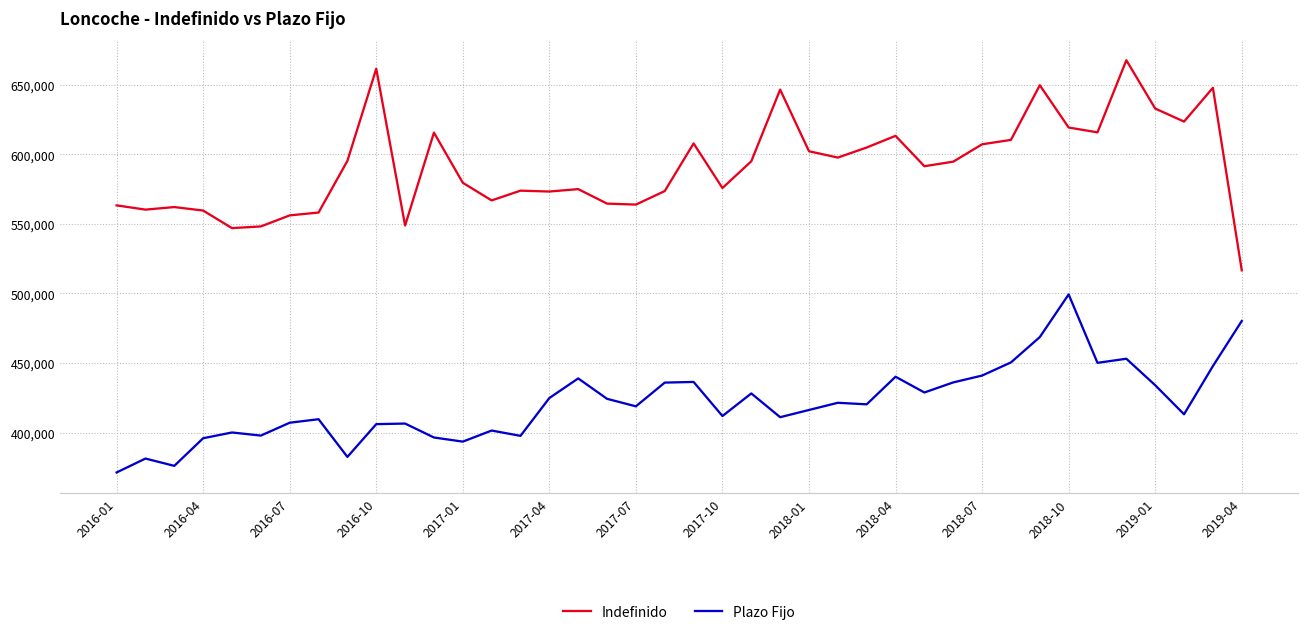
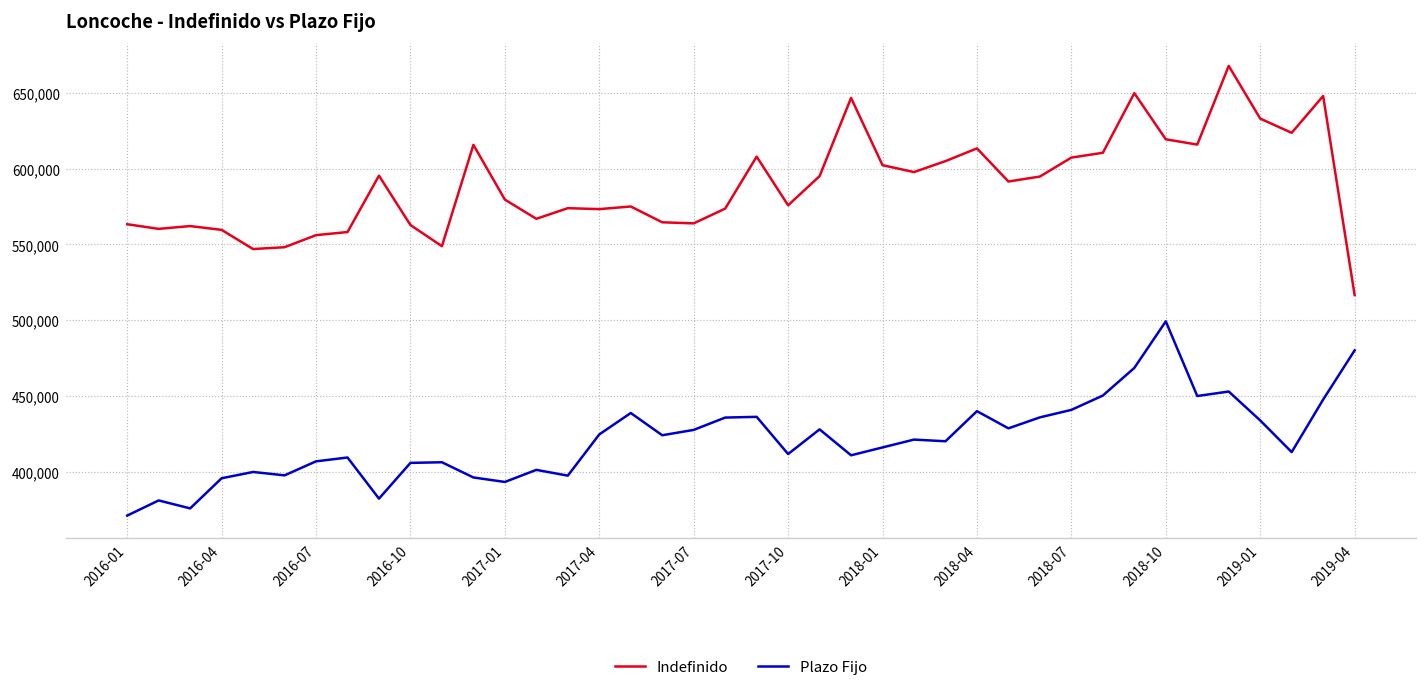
Indefinido, 2016-10: 662,000 -> 563,000
Plazo Fijo, 2017-07: 419,000 -> 428,000
